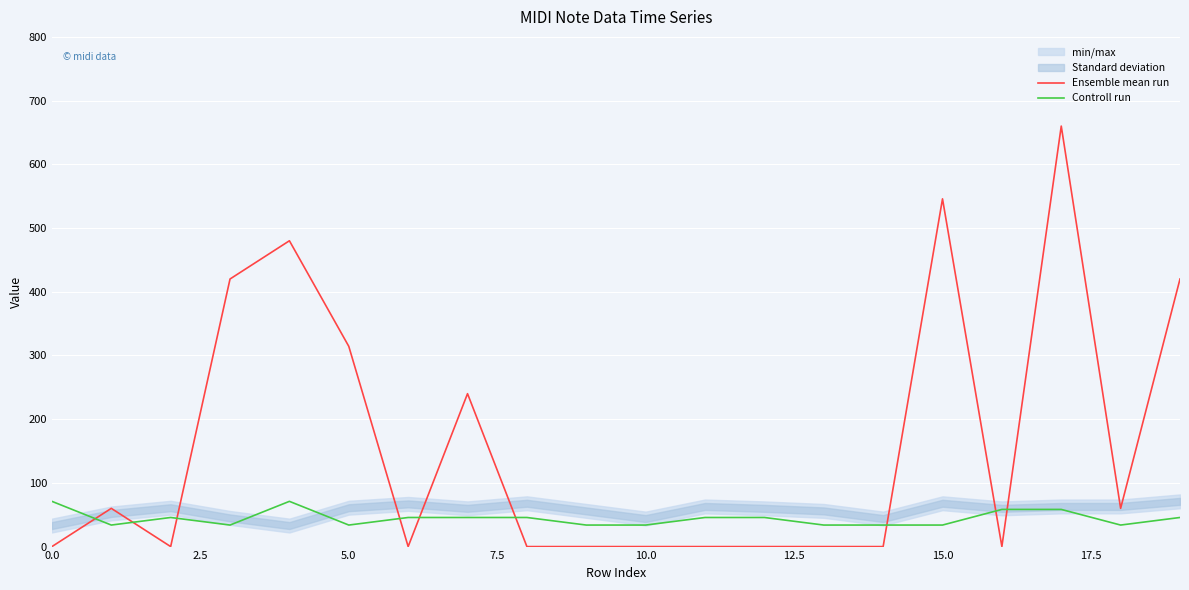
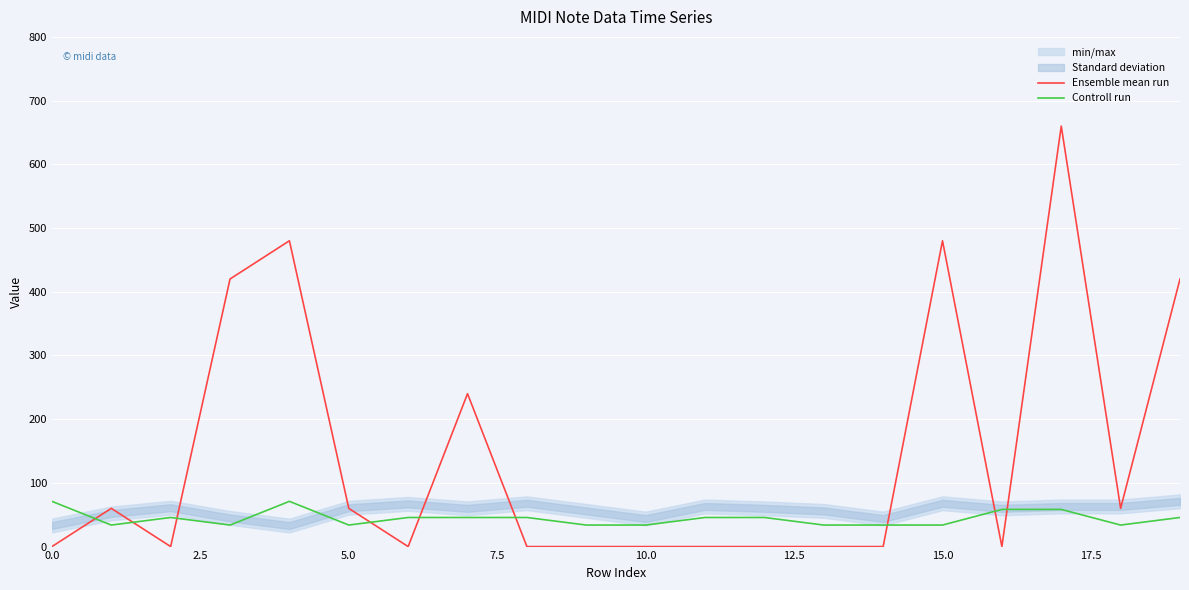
Ensemble mean run, 5.0: 310 -> 60
Ensemble mean run, 15.0: 550 -> 480
